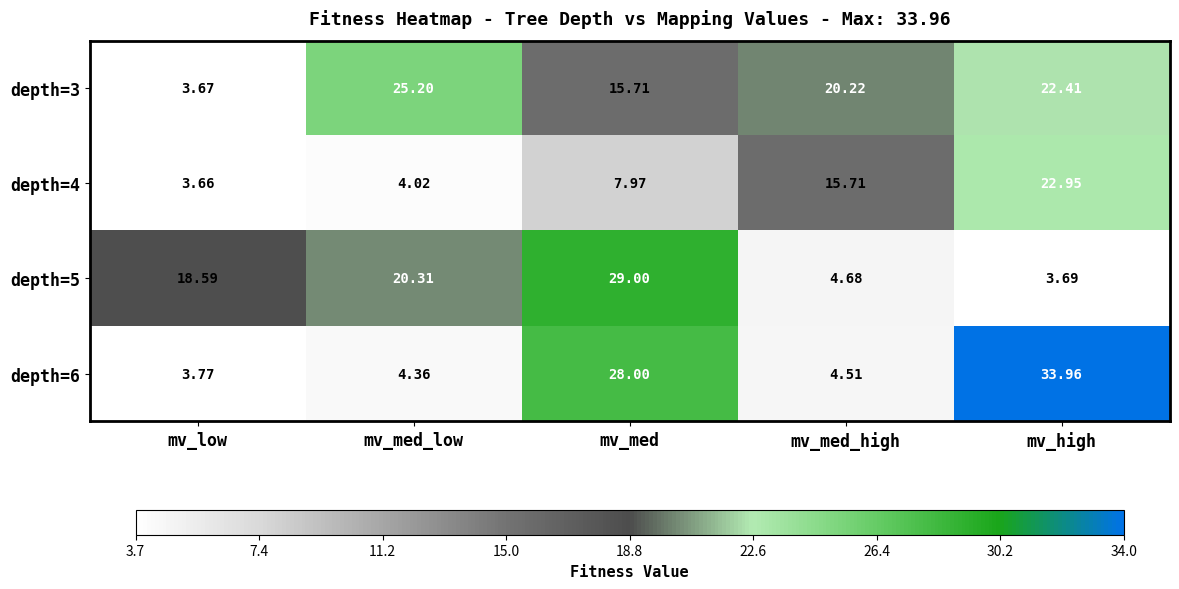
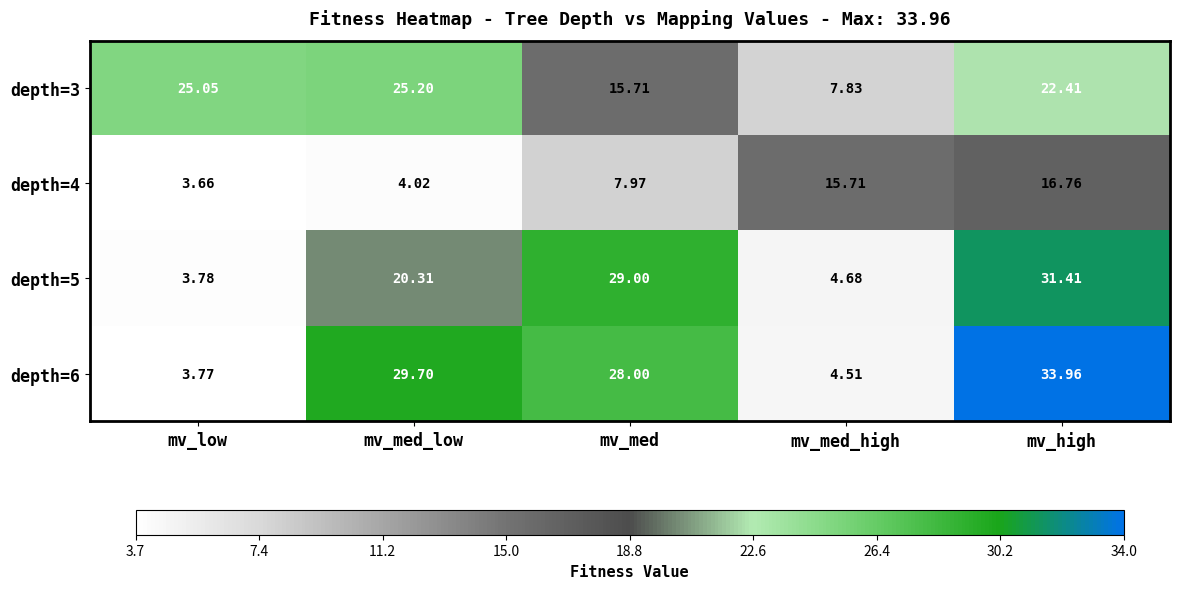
depth=3, mv_low: 3.67 -> 25.05
depth=3, mv_med_high: 20.22 -> 7.83
depth=4, mv_high: 22.95 -> 16.76
depth=5, mv_low: 18.59 -> 3.78
depth=5, mv_high: 3.69 -> 31.41
depth=6, mv_med_low: 4.36 -> 29.70
